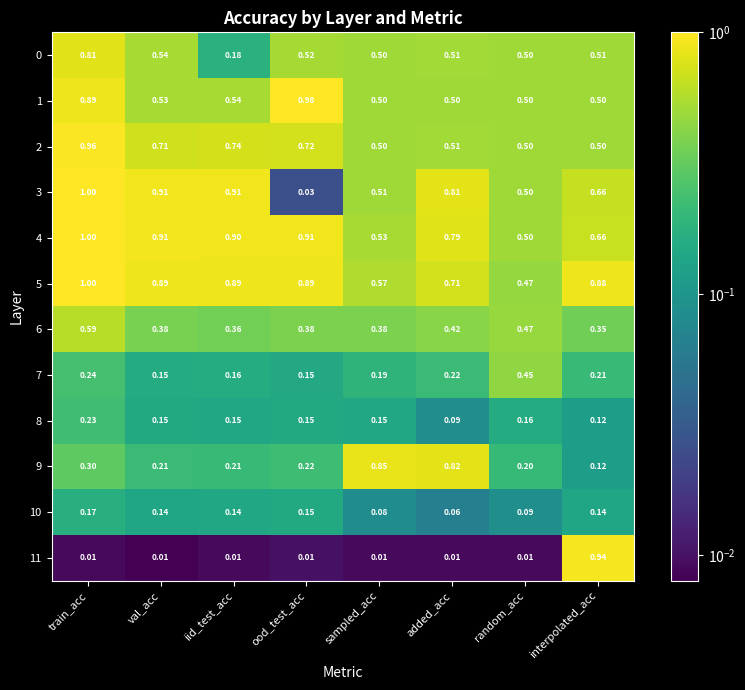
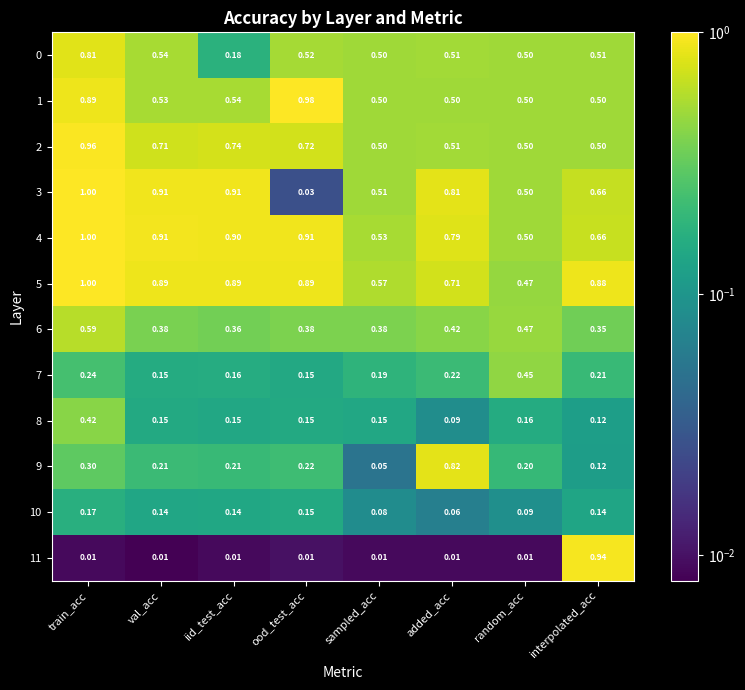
8, train_acc: 0.23 -> 0.42
9, sampled_acc: 0.85 -> 0.05
